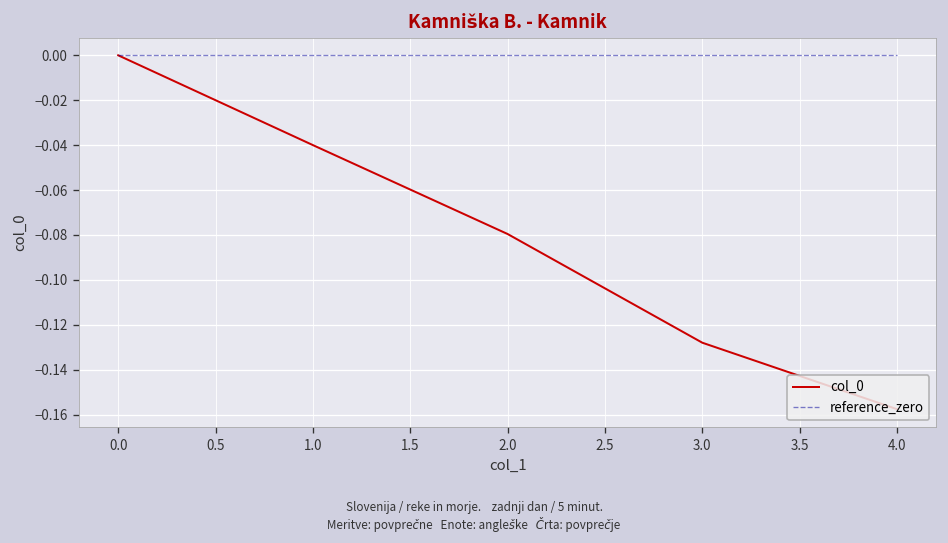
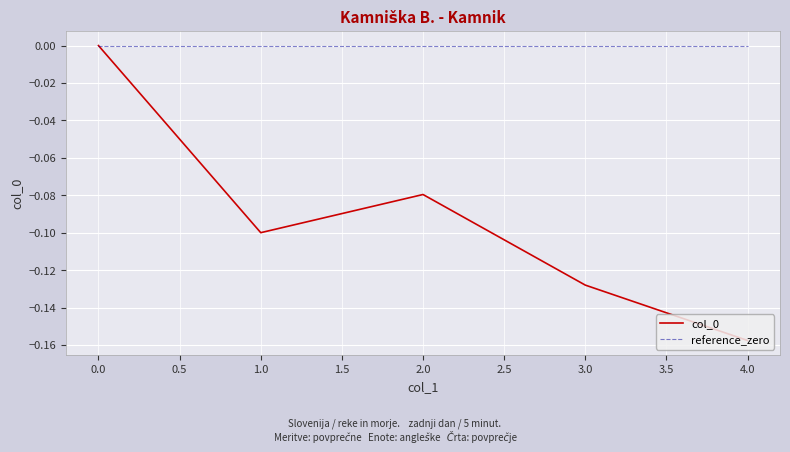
col_0, 1.0: -0.04 -> -0.10
